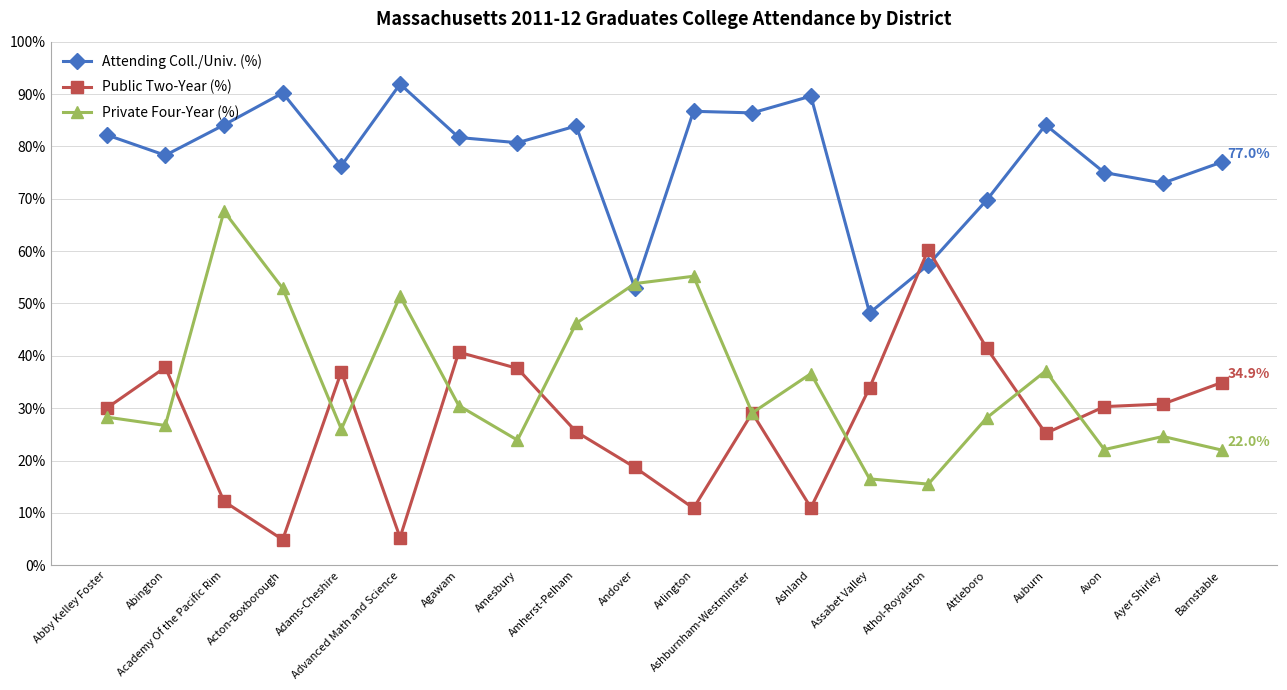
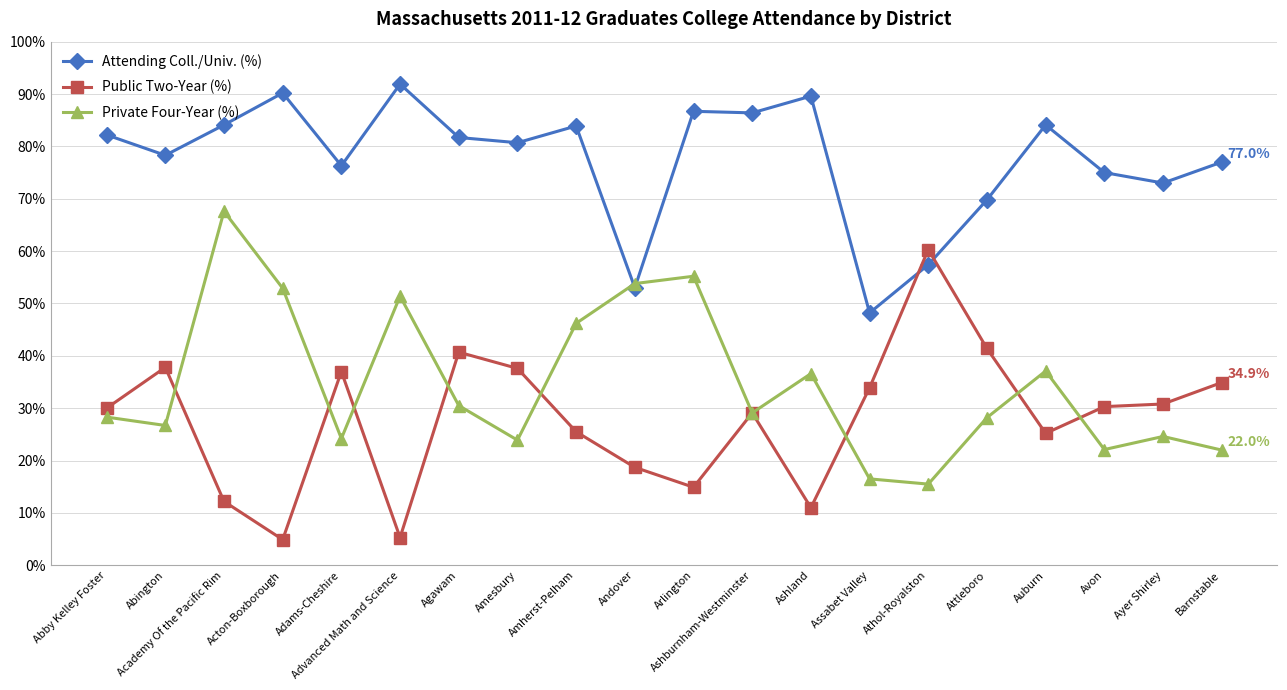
Private Four-Year (%), Adams-Cheshire: 26% -> 24%
Public Two-Year (%), Arlington: 11% -> 15%
